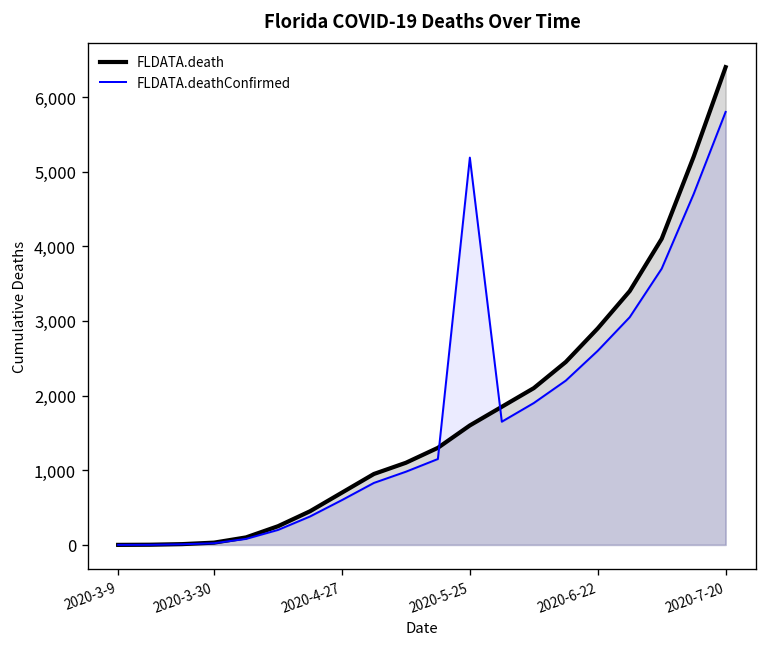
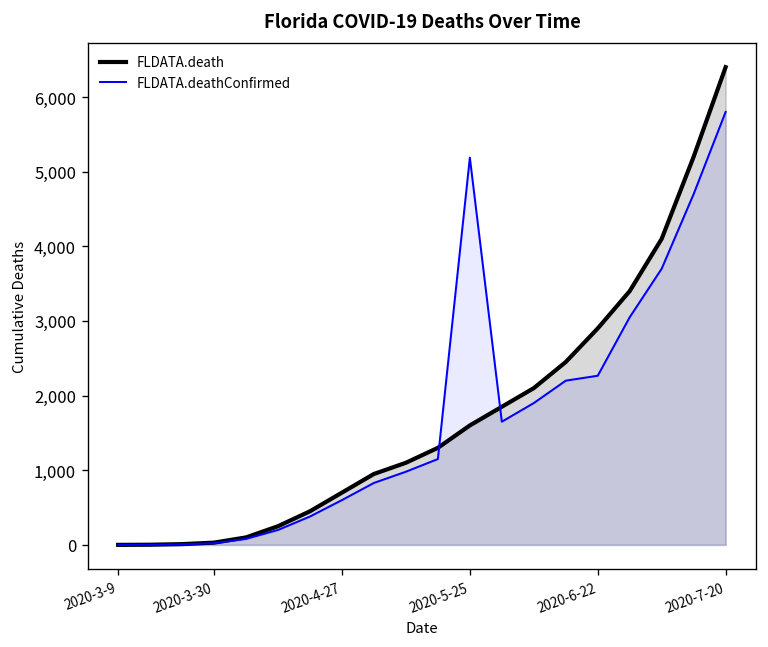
FLDATA.deathConfirmed, 2020-6-22: 2,600 -> 2,300
